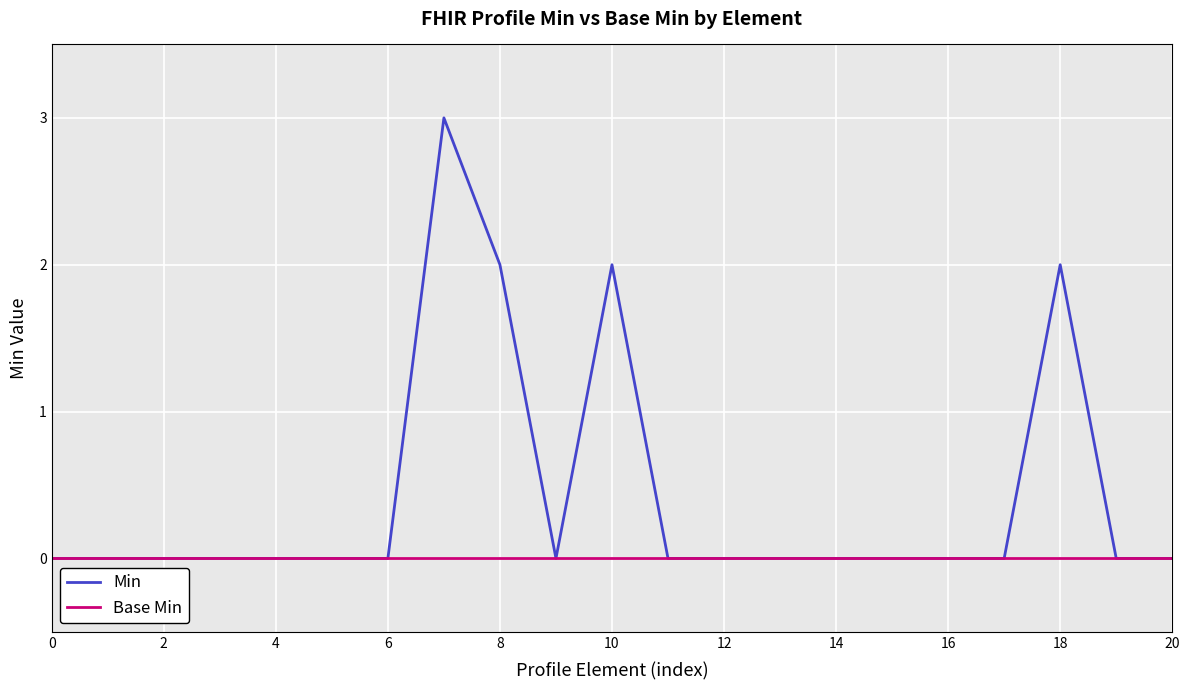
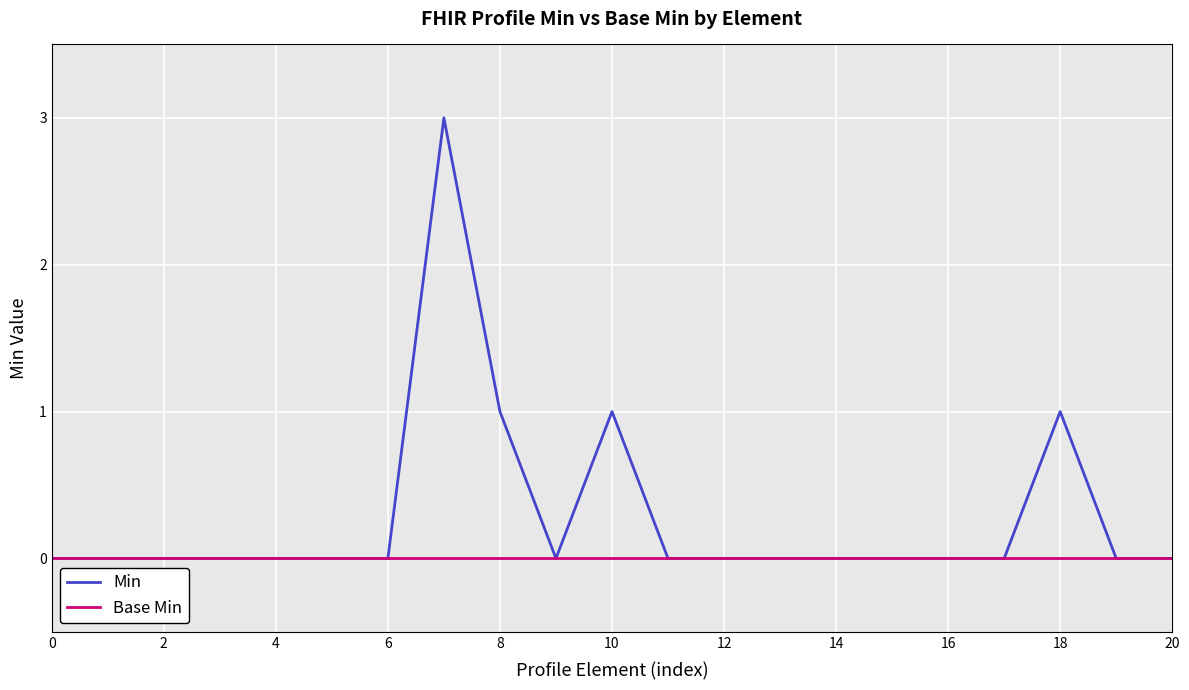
Min, 8: 2 -> 1
Min, 10: 2 -> 1
Min, 18: 2 -> 1
